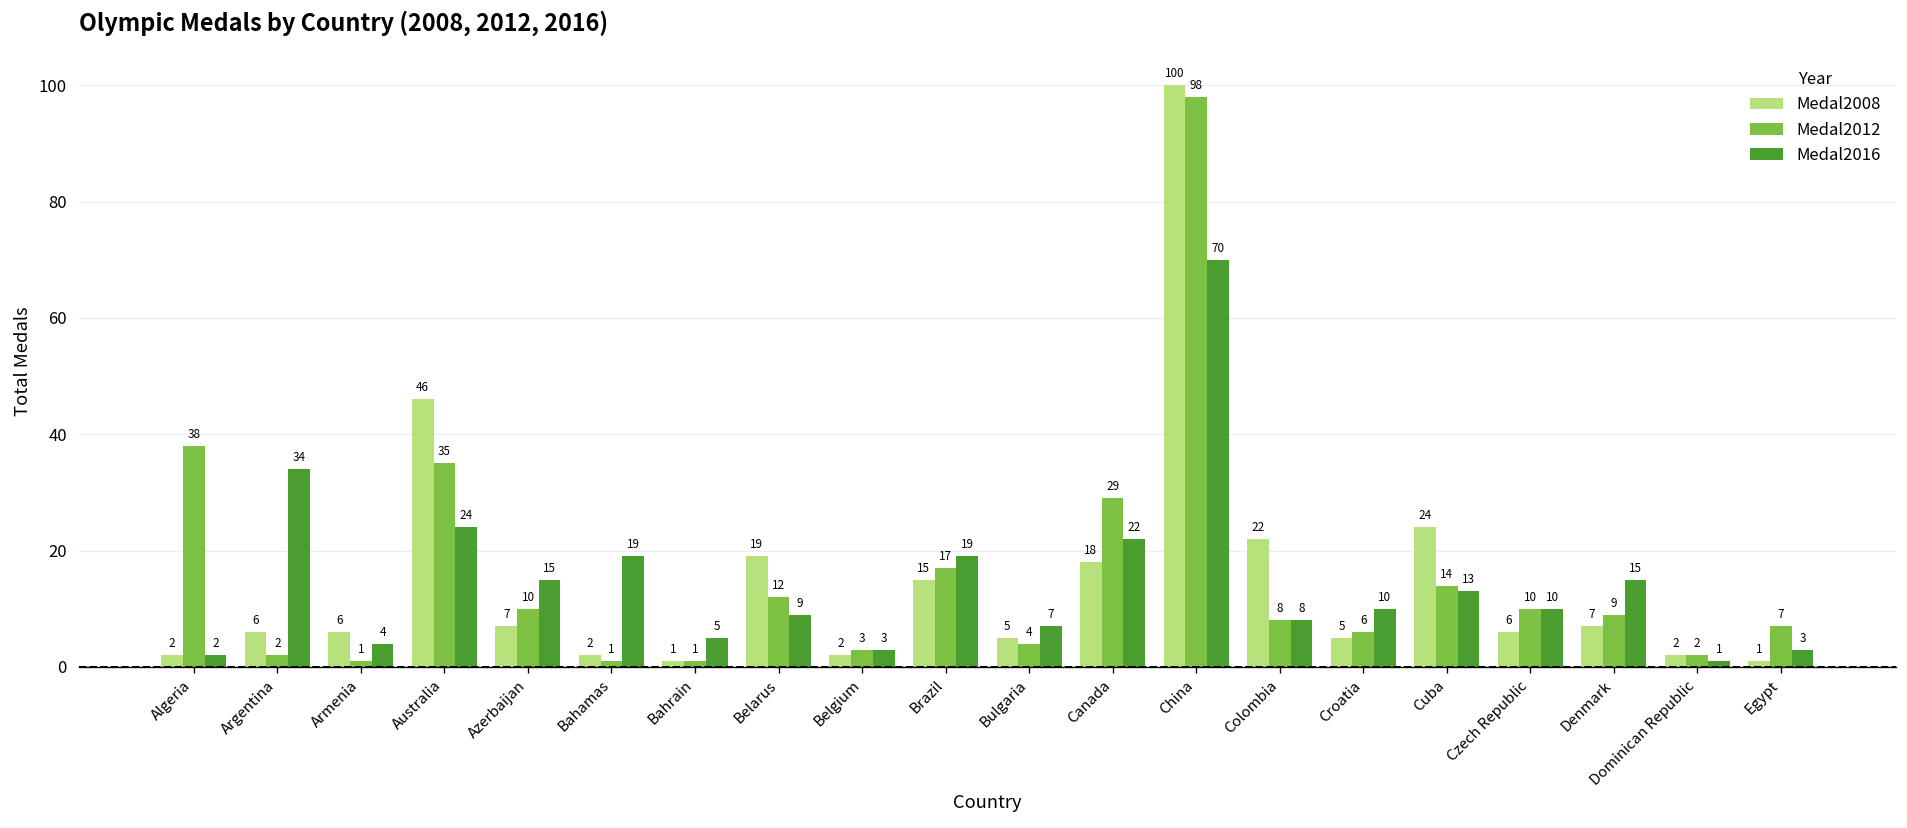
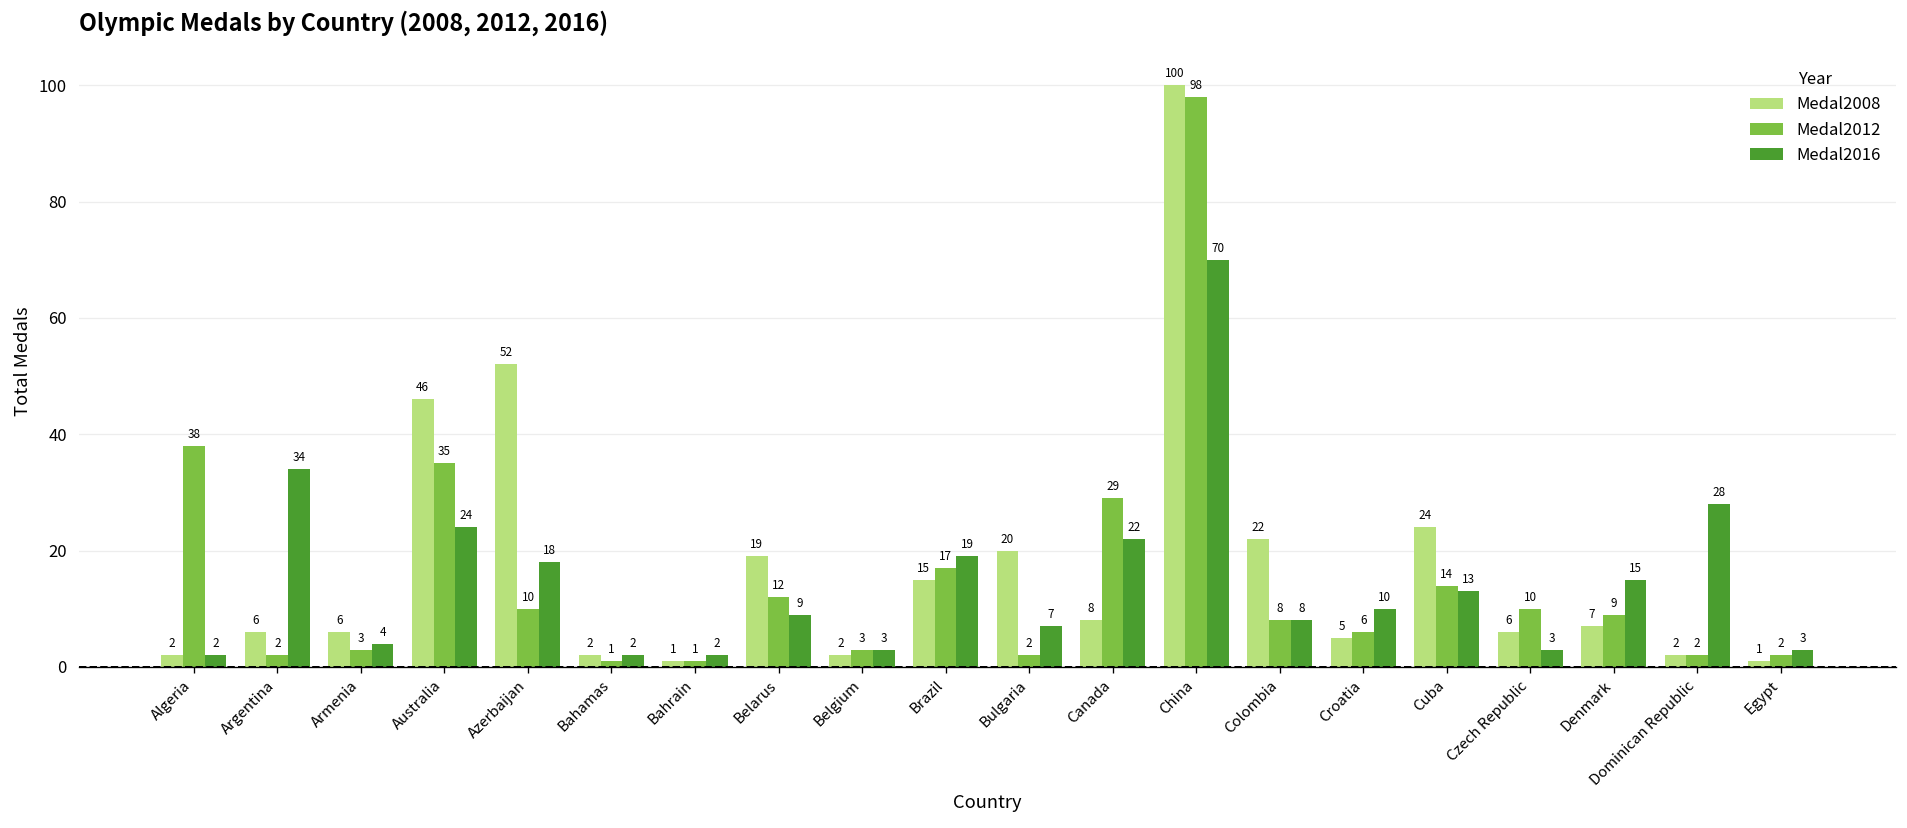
Medal2012, Armenia: 1 -> 3
Medal2008, Azerbaijan: 7 -> 52
Medal2016, Azerbaijan: 15 -> 18
Medal2016, Bahamas: 19 -> 2
Medal2016, Bahrain: 5 -> 2
Medal2008, Bulgaria: 5 -> 20
Medal2012, Bulgaria: 4 -> 2
Medal2008, Canada: 18 -> 8
Medal2016, Czech Republic: 10 -> 3
Medal2016, Dominican Republic: 1 -> 28
Medal2012, Egypt: 7 -> 2
